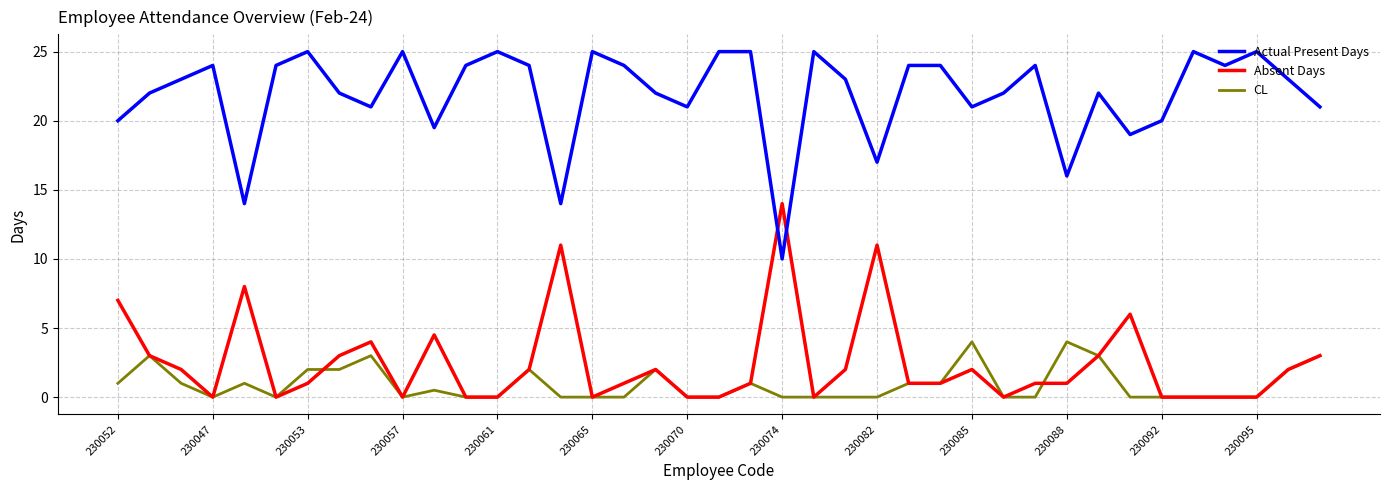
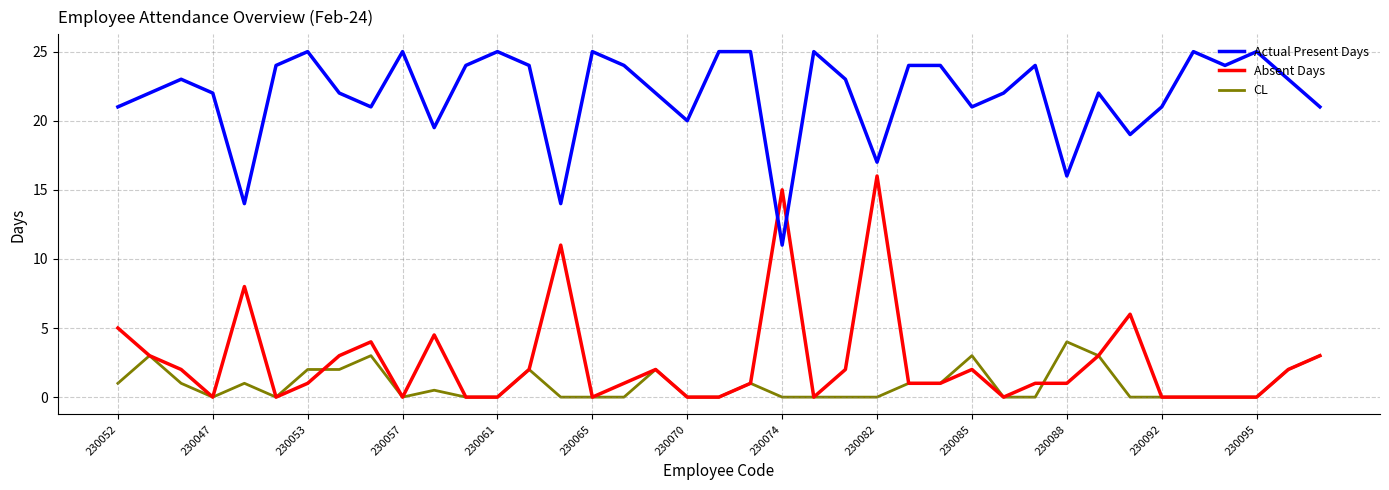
Actual Present Days, 230052: 20 -> 21
Absent Days, 230052: 7 -> 5
Actual Present Days, 230047: 24 -> 22
Actual Present Days, 230070: 21 -> 20
Actual Present Days, 230074: 10 -> 11
Absent Days, 230074: 14 -> 15
Absent Days, 230082: 11 -> 16
CL, 230085: 4 -> 3
Actual Present Days, 230092: 20 -> 21
